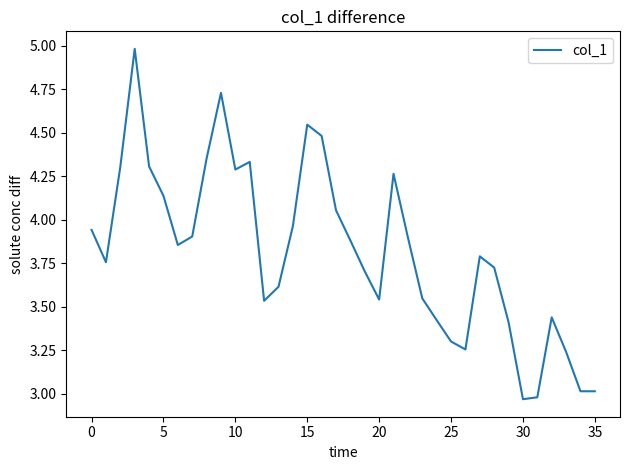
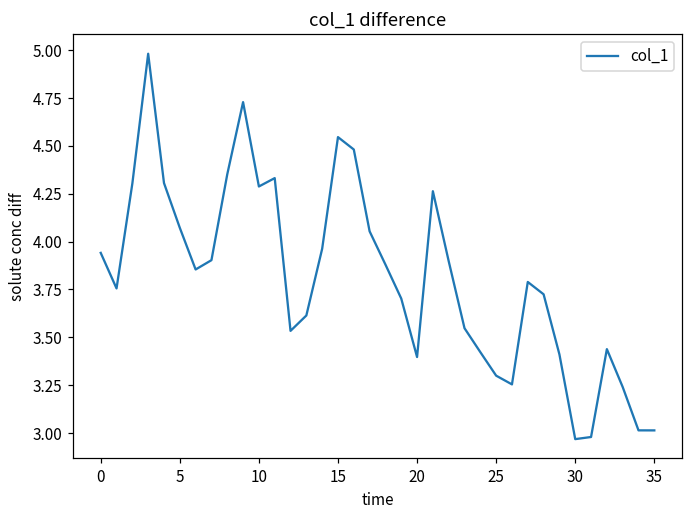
5: 4.14 -> 4.07
20: 3.54 -> 3.40
